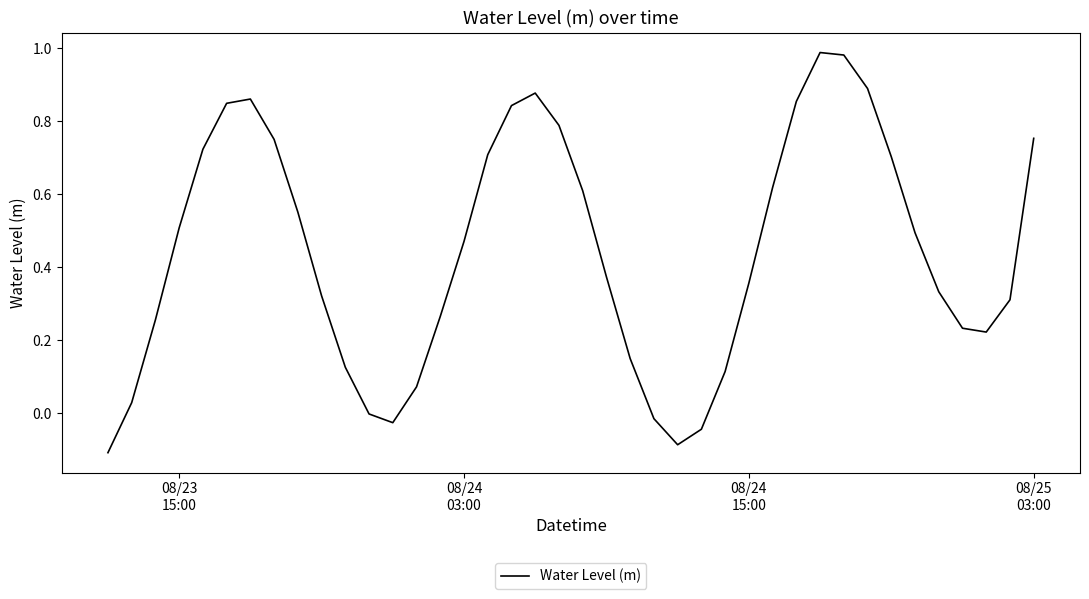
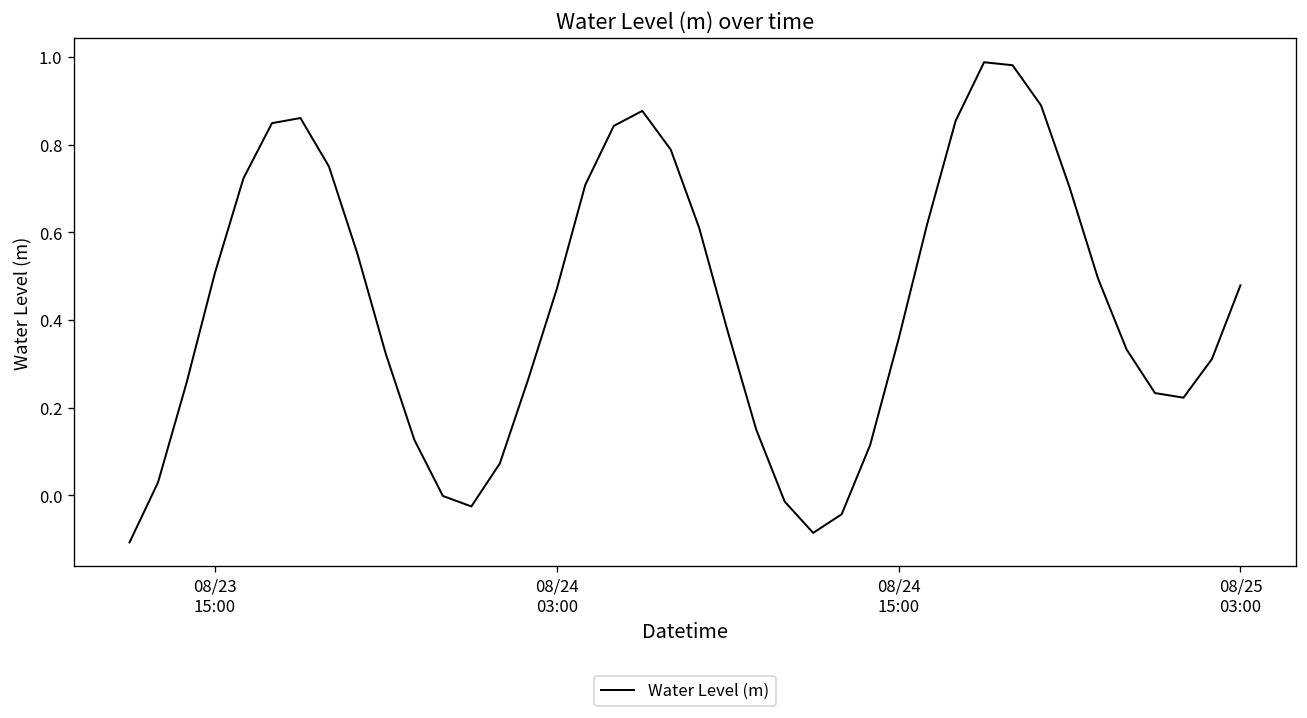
08/25 03:00: 0.75 -> 0.48
